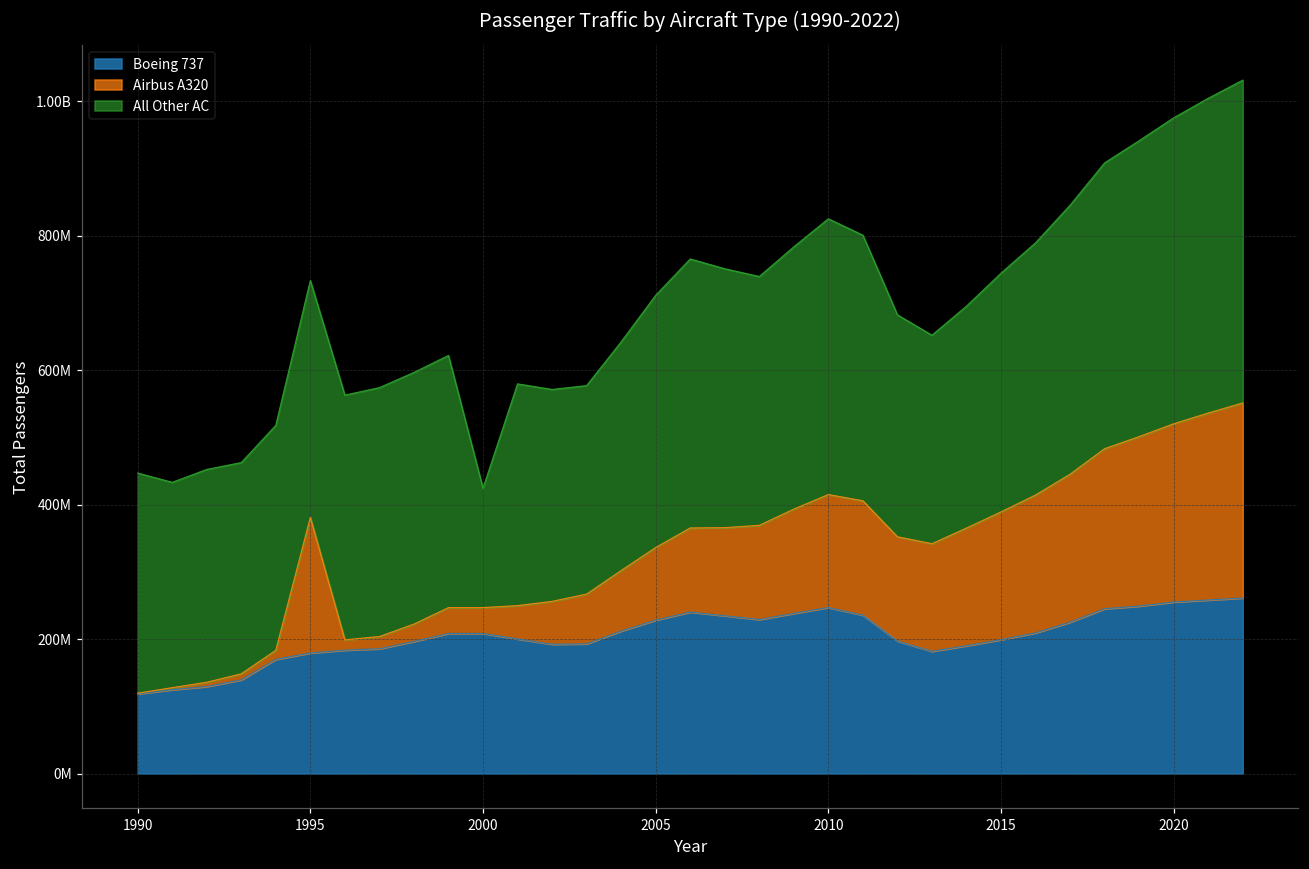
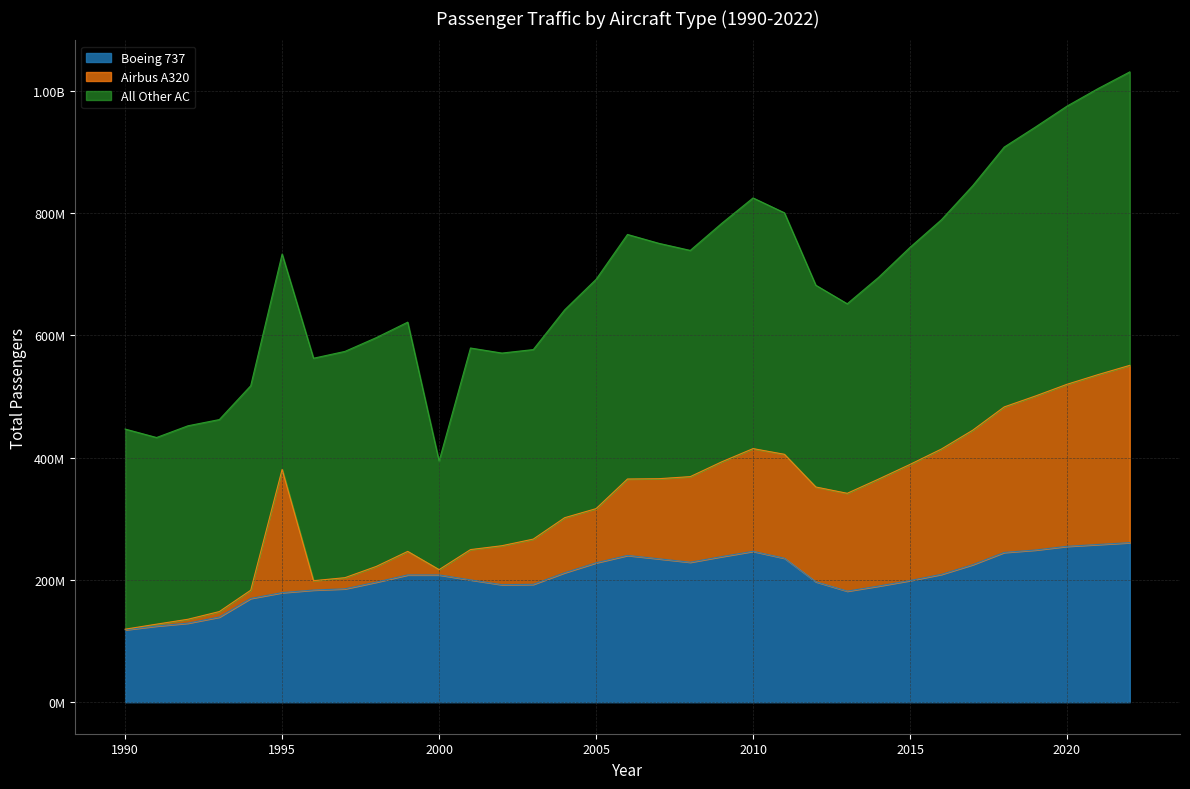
Airbus A320, 2000: 40000000 -> 10000000
Airbus A320, 2005: 110000000 -> 90000000
